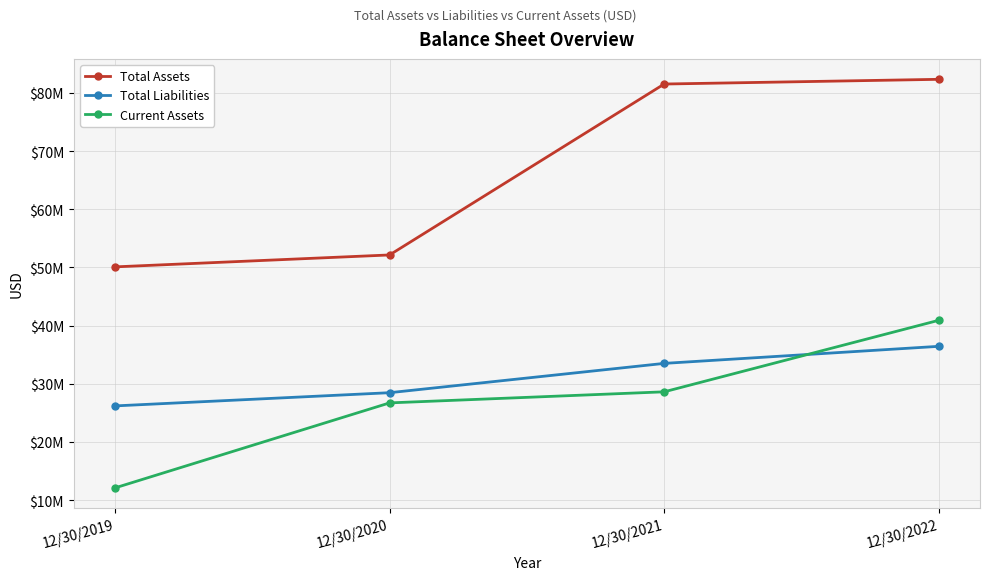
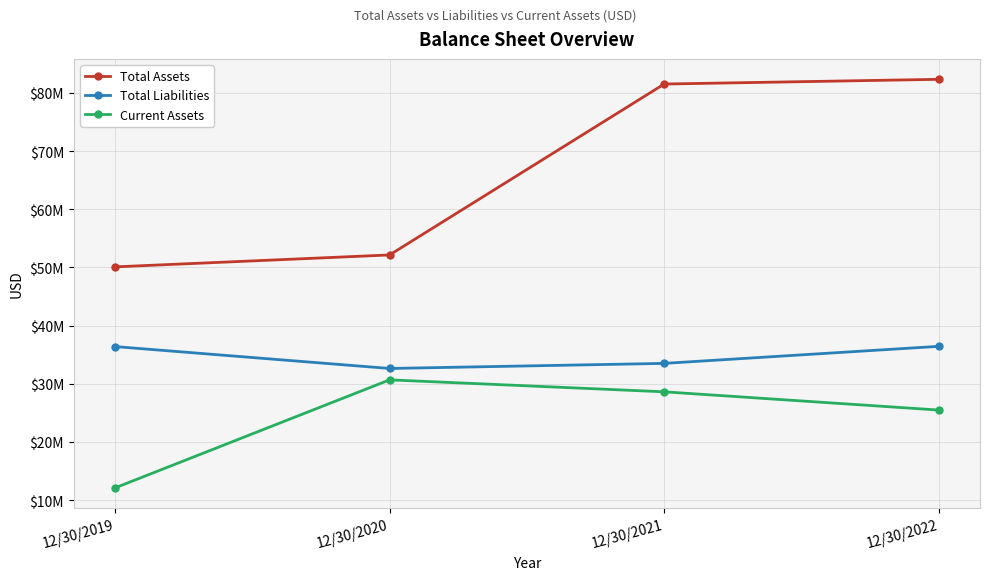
Total Liabilities, 12/30/2019: $26000000 -> $36000000
Total Liabilities, 12/30/2020: $28000000 -> $33000000
Current Assets, 12/30/2020: $27000000 -> $31000000
Current Assets, 12/30/2022: $41000000 -> $25000000
